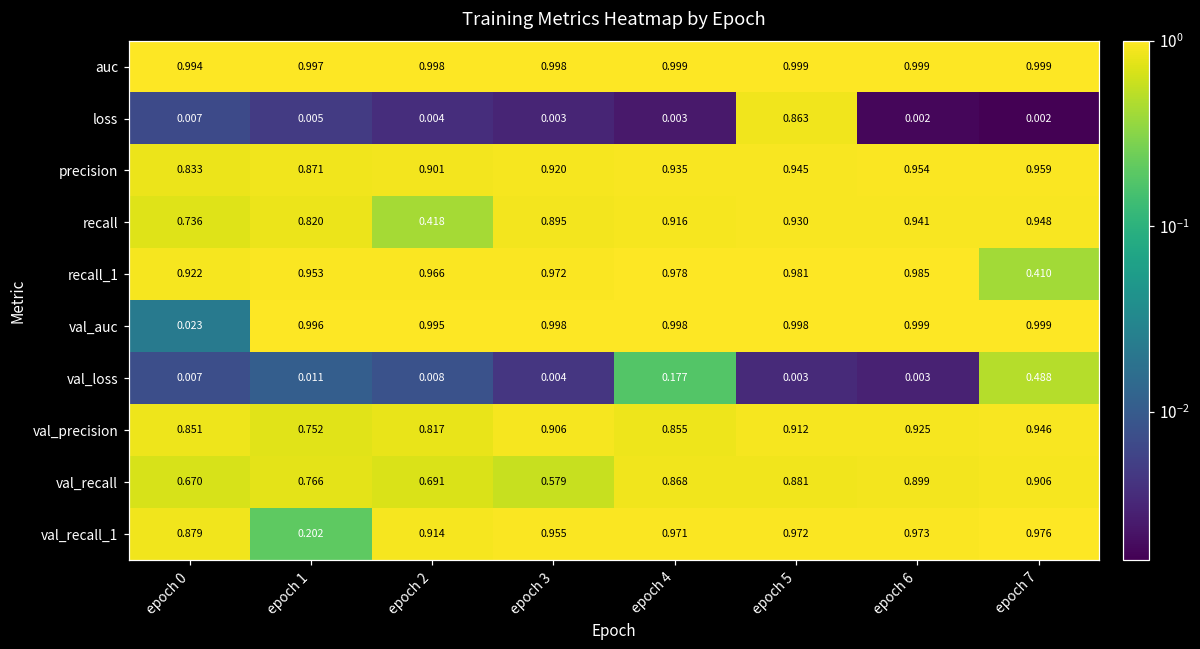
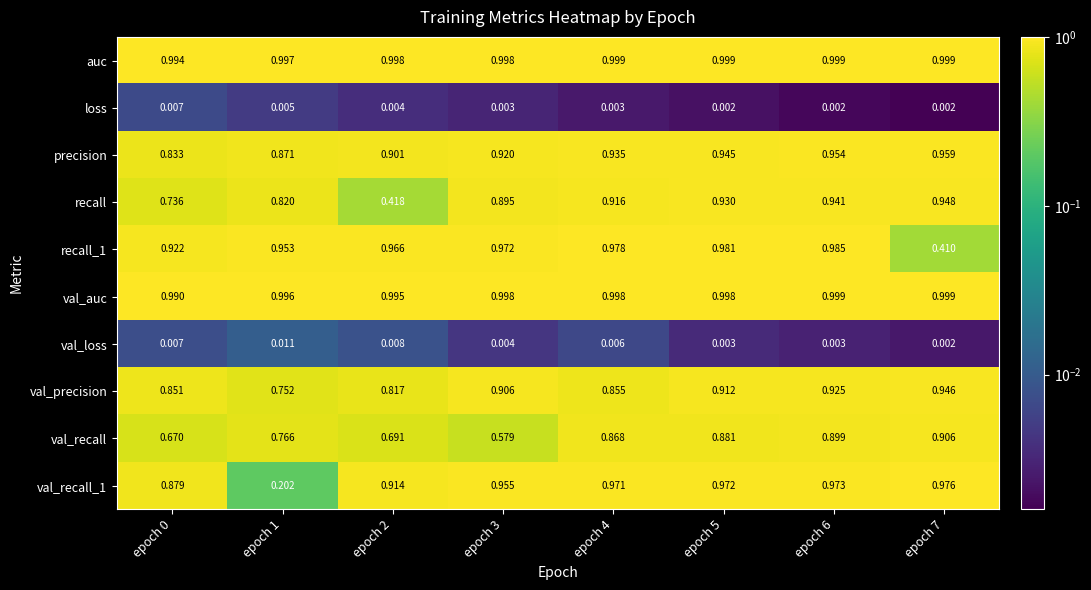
loss, epoch 5: 0.863 -> 0.002
val_auc, epoch 0: 0.023 -> 0.990
val_loss, epoch 4: 0.177 -> 0.006
val_loss, epoch 7: 0.488 -> 0.002
